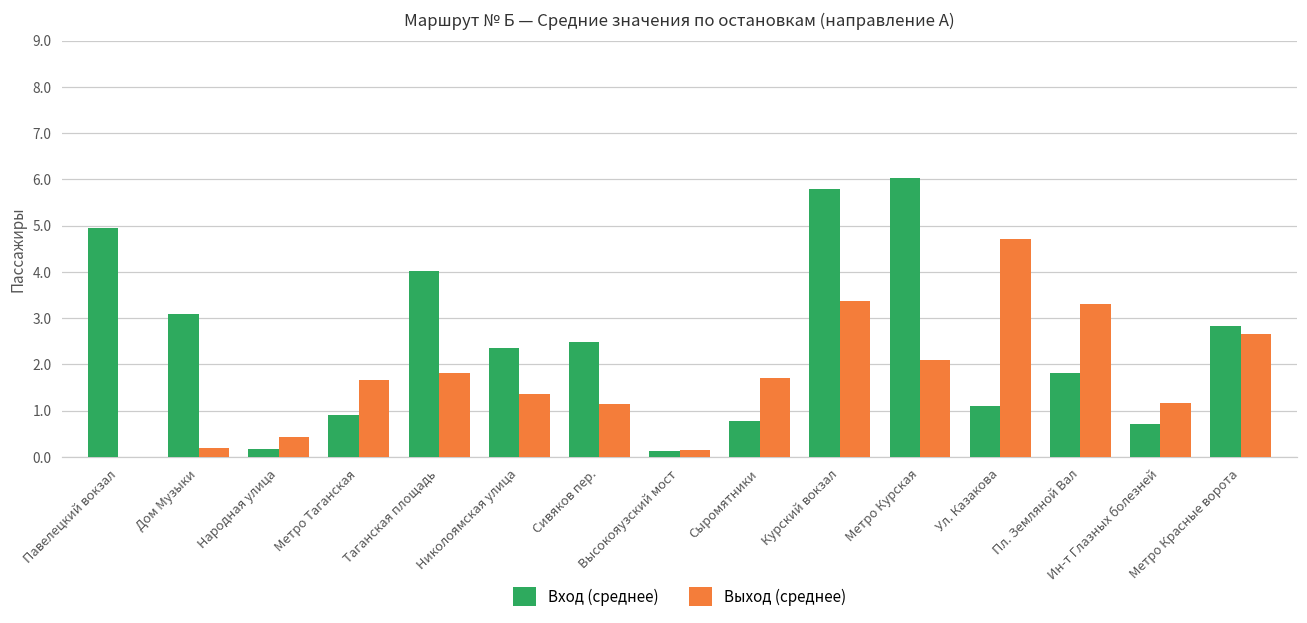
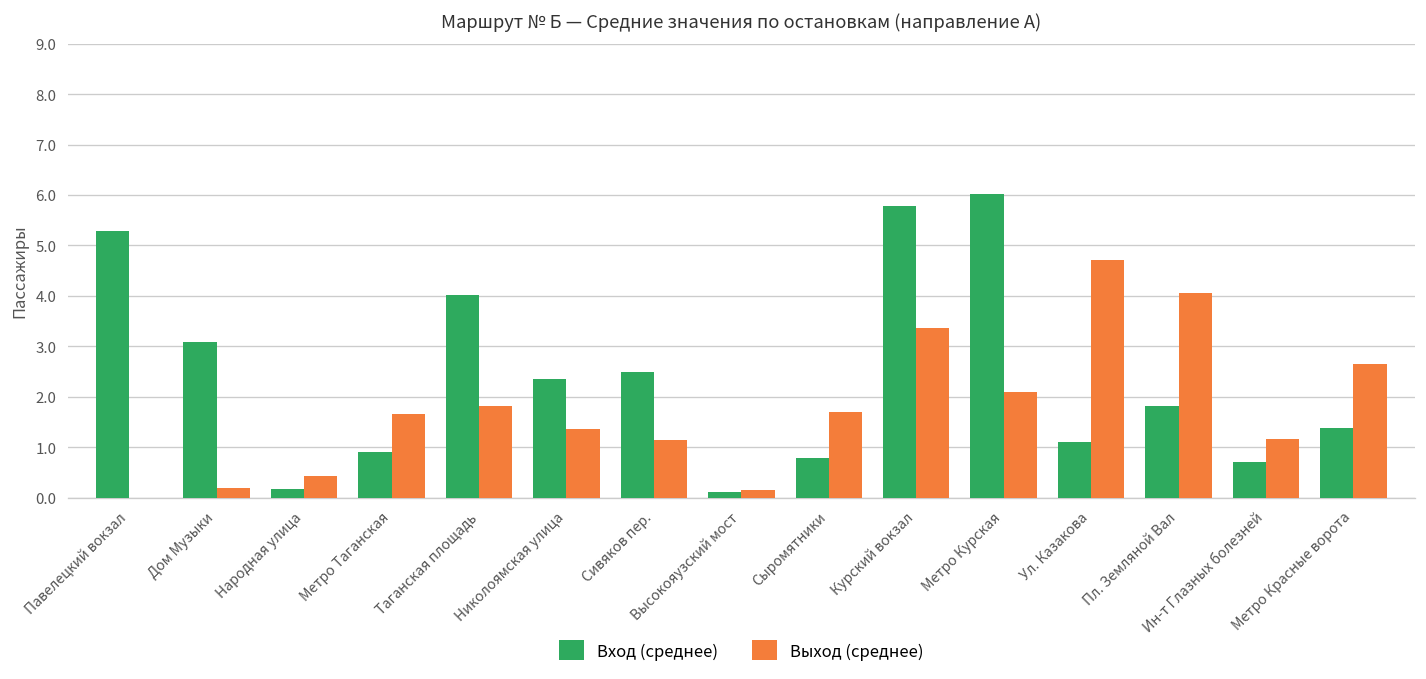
Вход (среднее), Павелецкий вокзал: 5.0 -> 5.3
Выход (среднее), Пл. Земляной Вал: 3.3 -> 4.1
Вход (среднее), Метро Красные ворота: 2.8 -> 1.4
